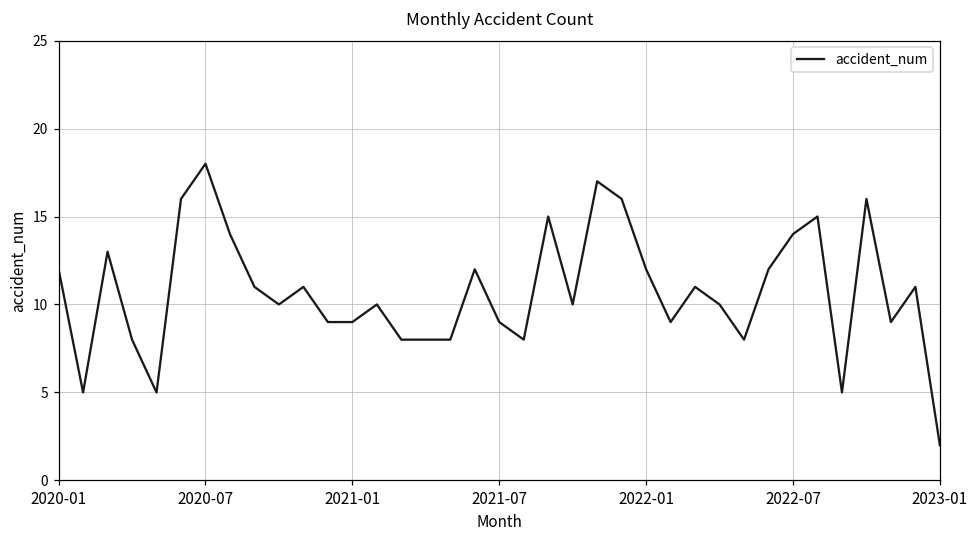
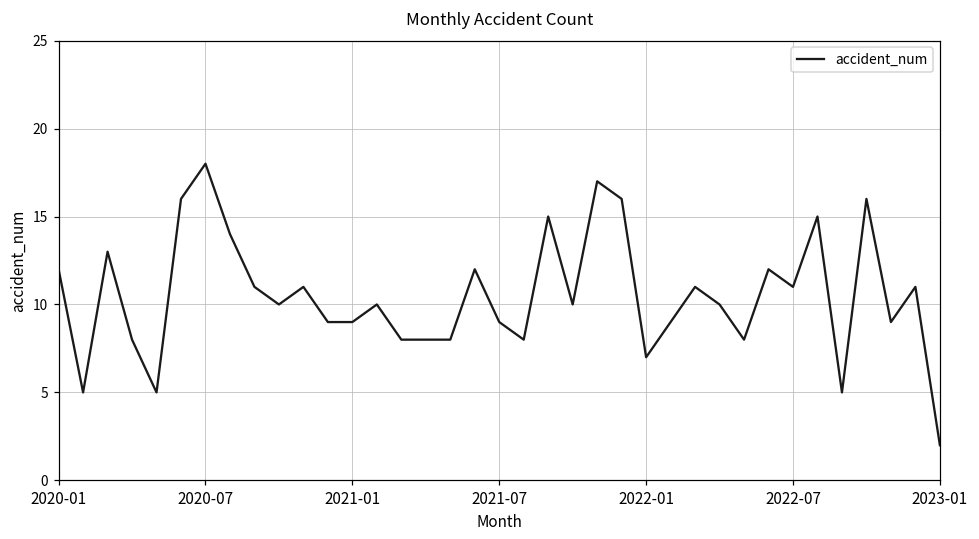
2022-01: 12 -> 7
2022-07: 14 -> 11
